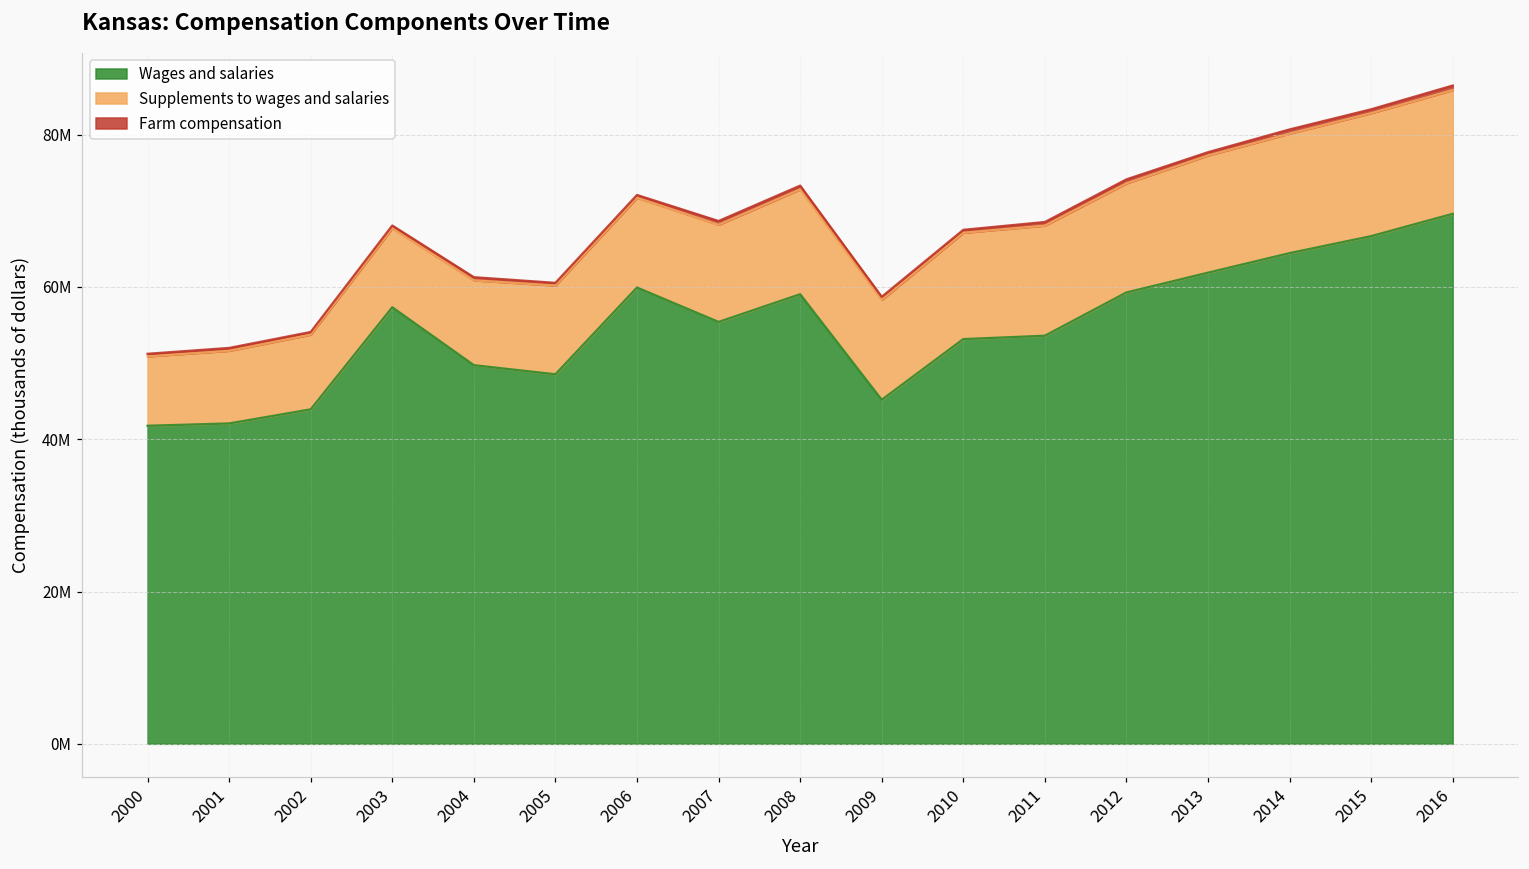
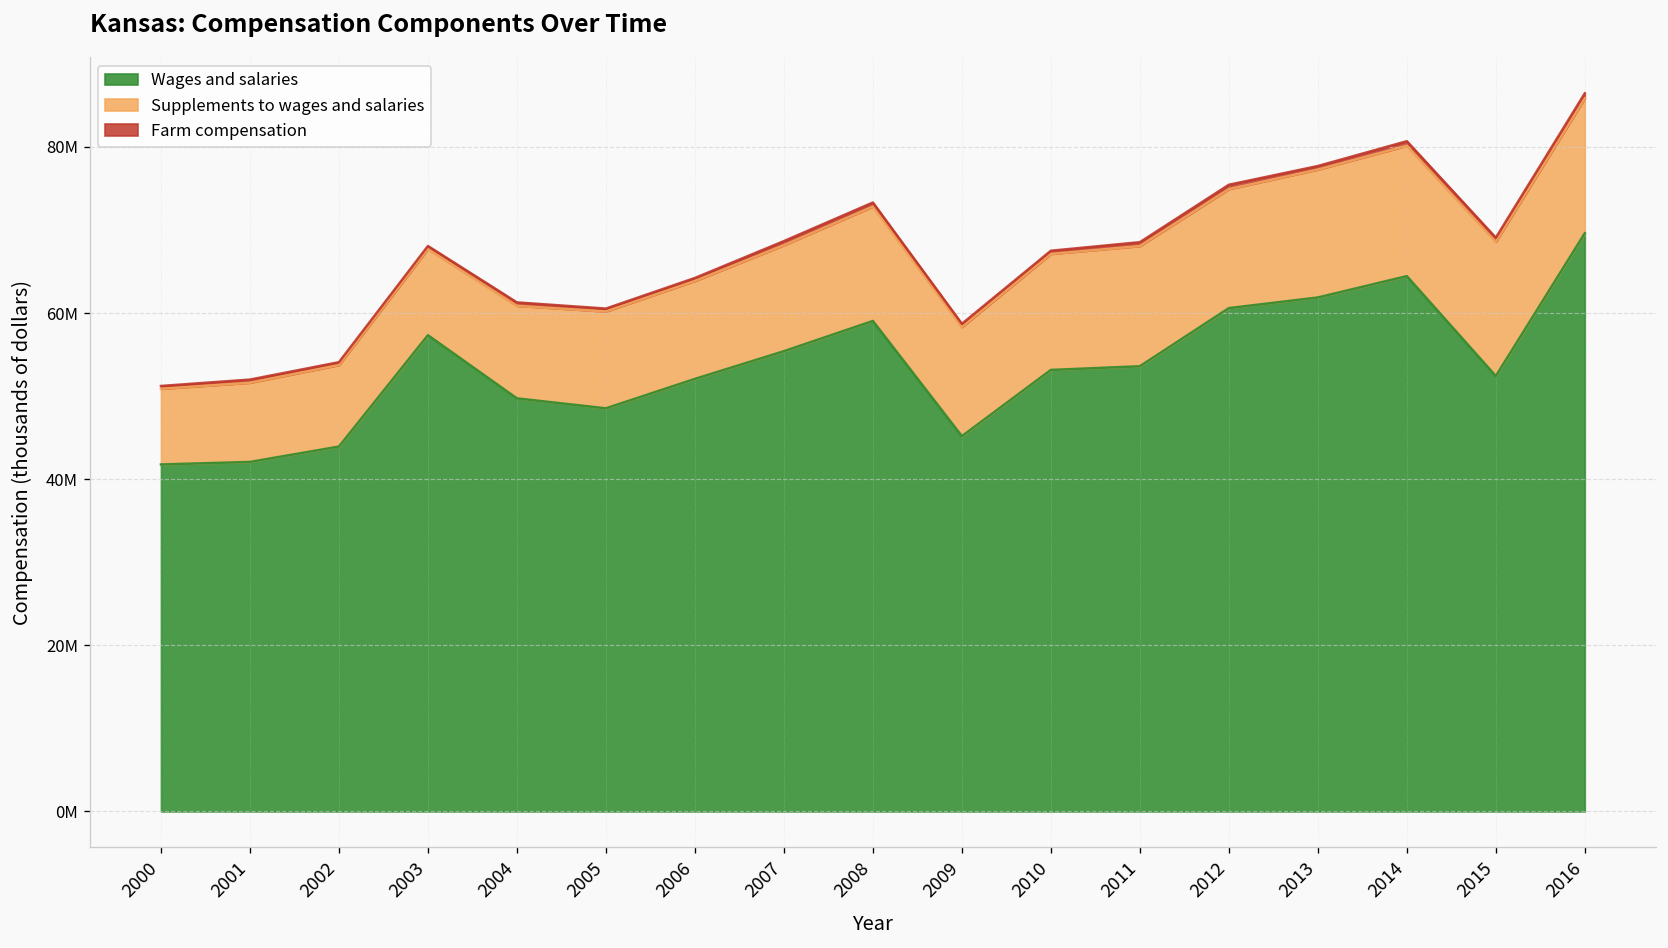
Wages and salaries, 2006: 60000000 -> 52000000
Wages and salaries, 2012: 59000000 -> 61000000
Wages and salaries, 2015: 67000000 -> 52000000
